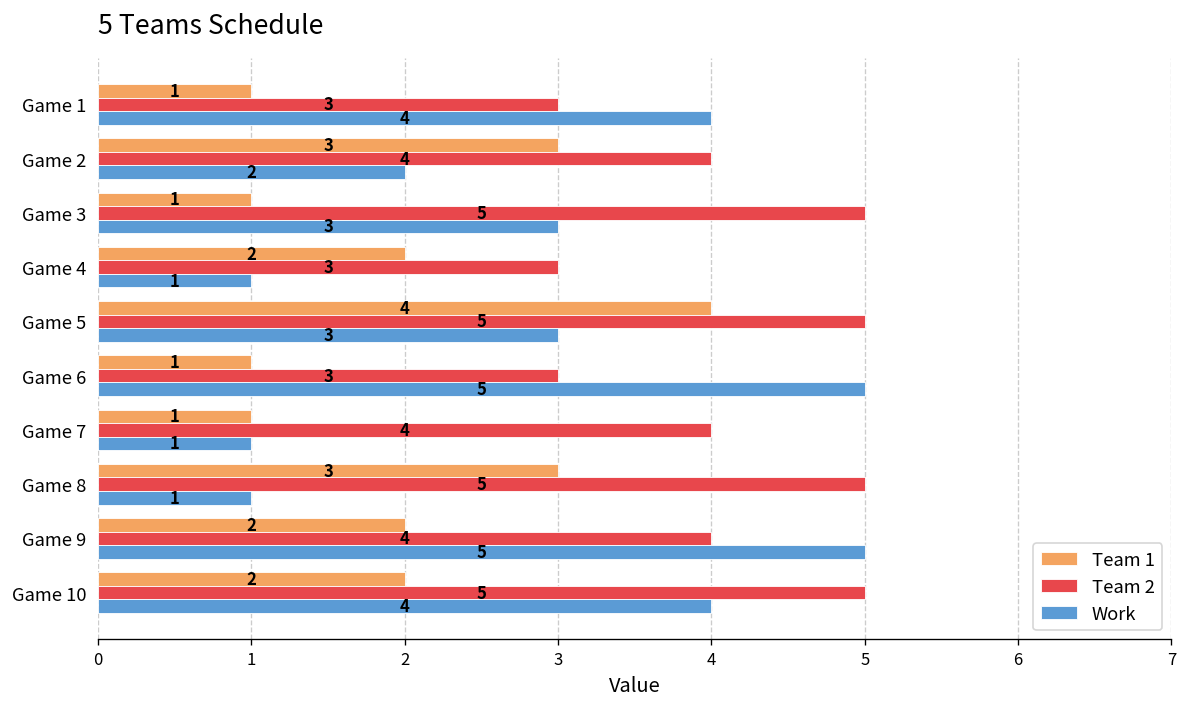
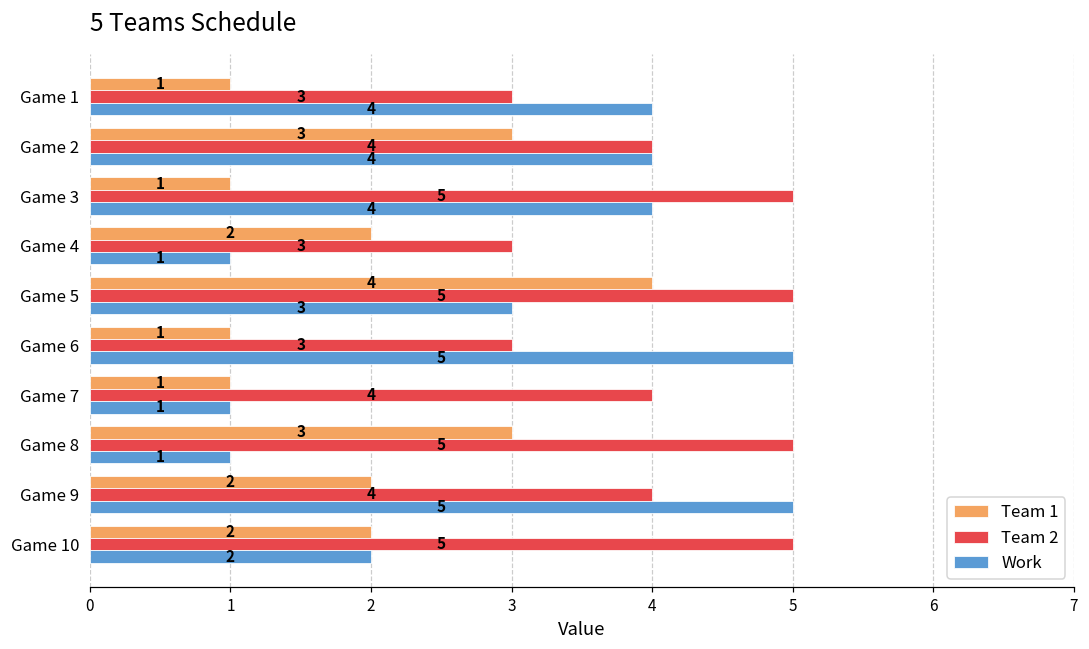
Work, Game 2: 2 -> 4
Work, Game 3: 3 -> 4
Work, Game 10: 4 -> 2
